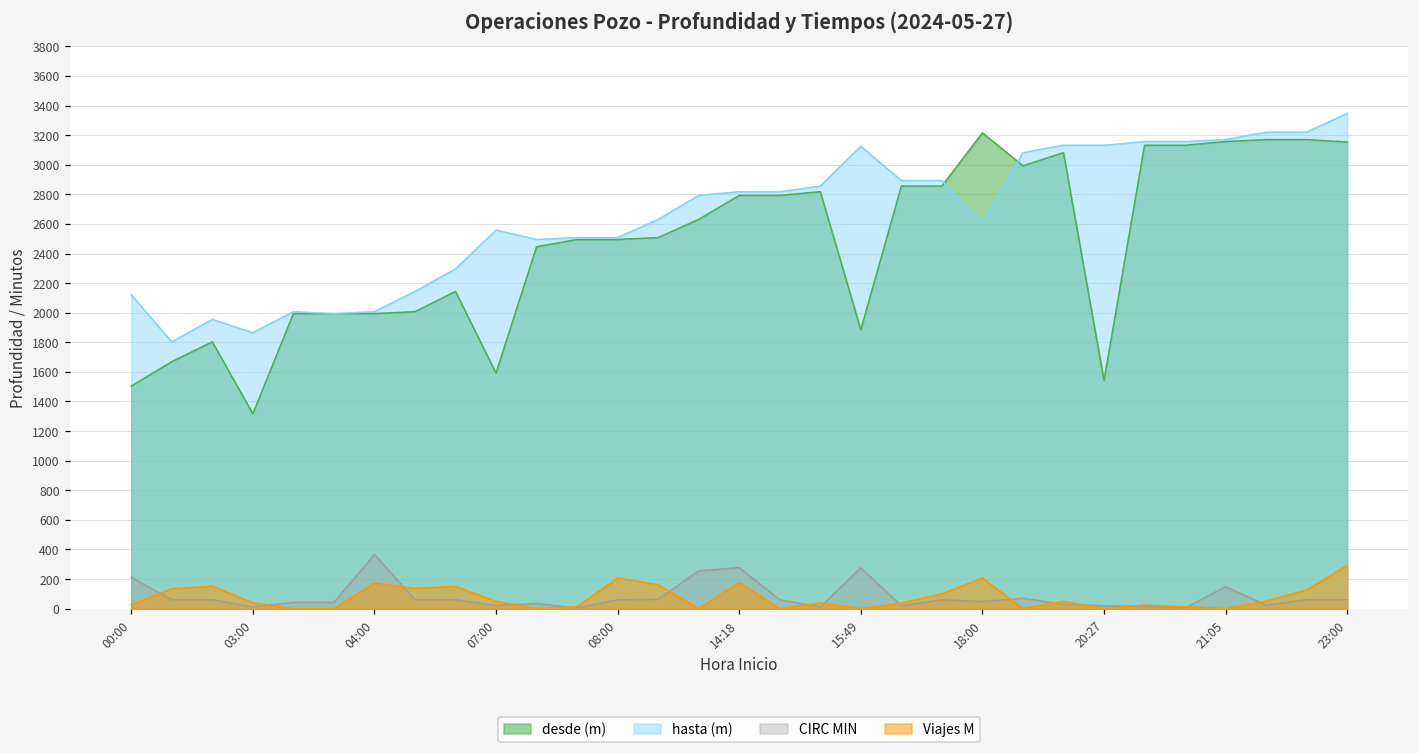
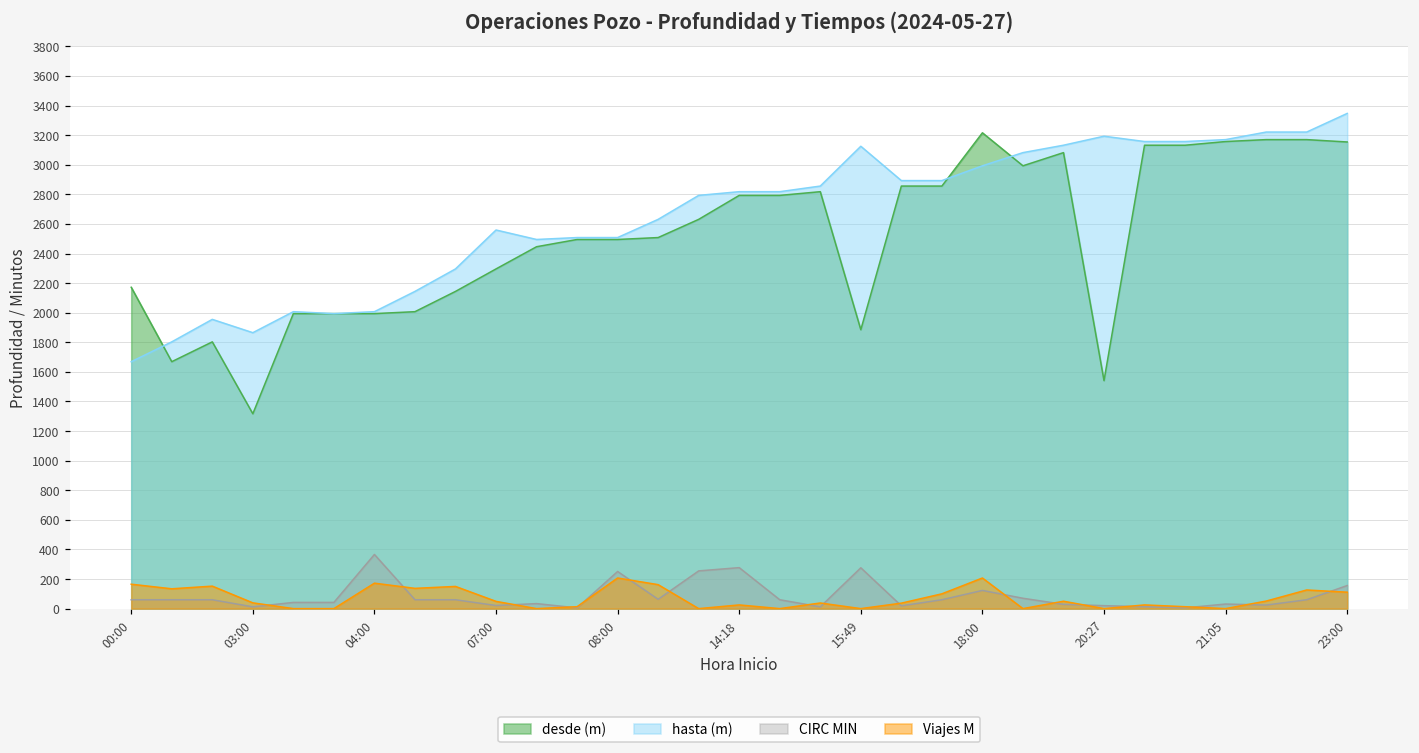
desde (m), 00:00: 1500 -> 2170
hasta (m), 00:00: 2120 -> 1670
CIRC MIN, 00:00: 210 -> 60
Viajes M, 00:00: 30 -> 170
desde (m), 07:00: 1590 -> 2300
CIRC MIN, 08:00: 60 -> 250
Viajes M, 14:18: 180 -> 30
hasta (m), 18:00: 2600 -> 2990
CIRC MIN, 18:00: 50 -> 120
hasta (m), 20:27: 3130 -> 3190
CIRC MIN, 21:05: 150 -> 30
CIRC MIN, 23:00: 60 -> 160
Viajes M, 23:00: 290 -> 110
